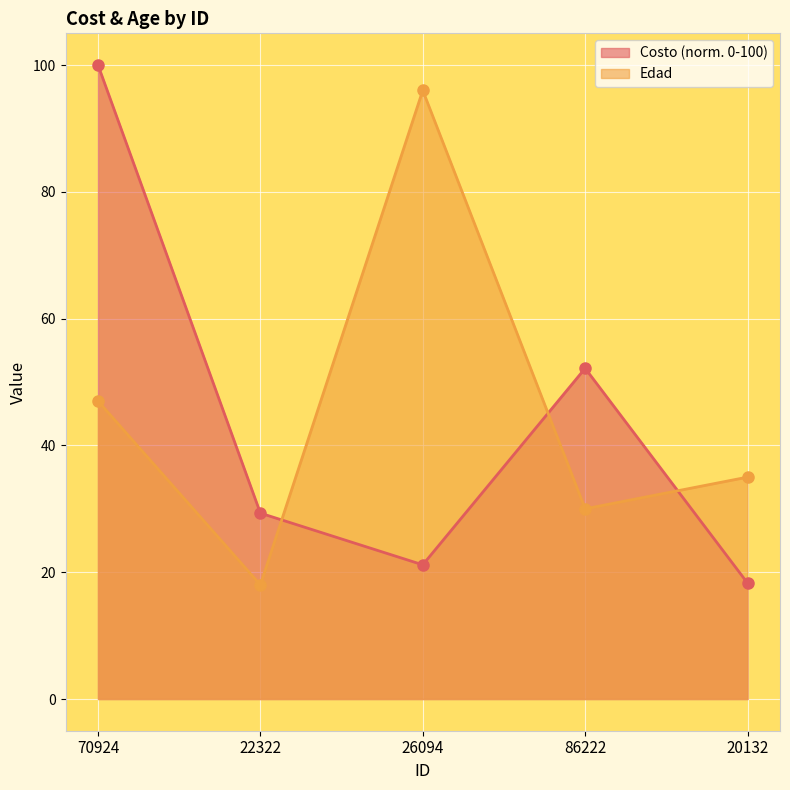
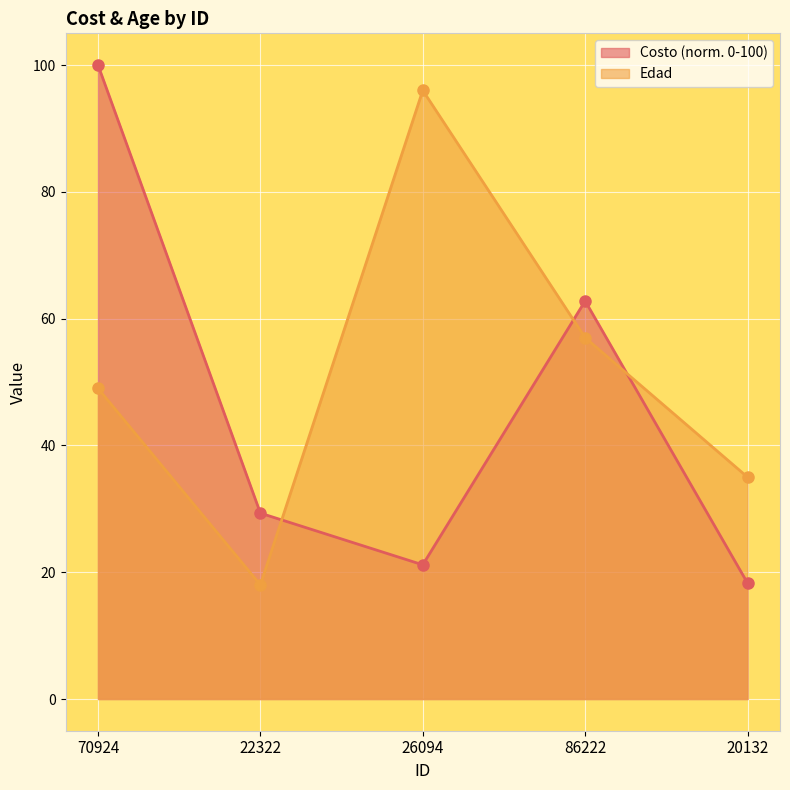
Edad, 70924: 47 -> 49
Costo (norm. 0-100), 86222: 52 -> 63
Edad, 86222: 30 -> 57
